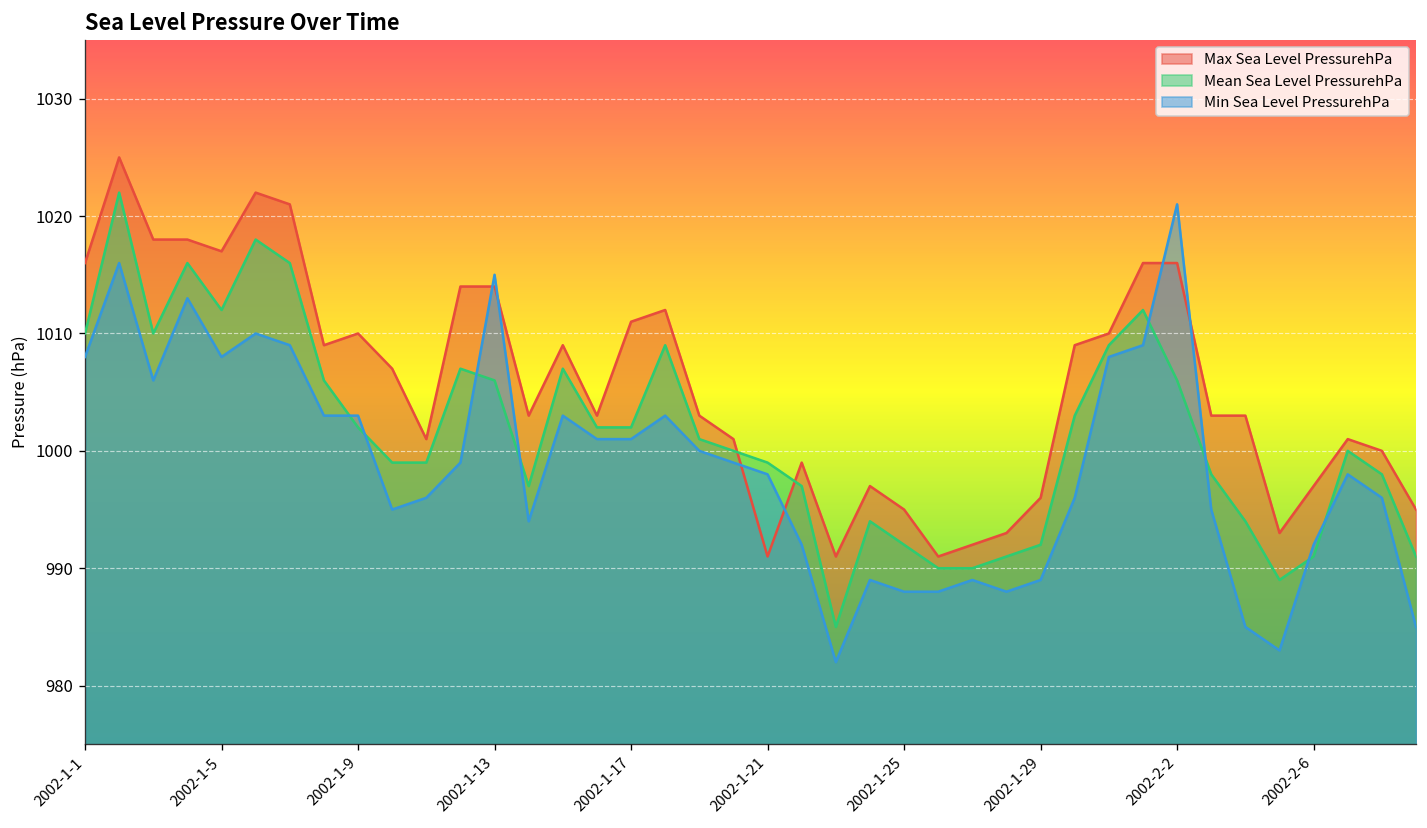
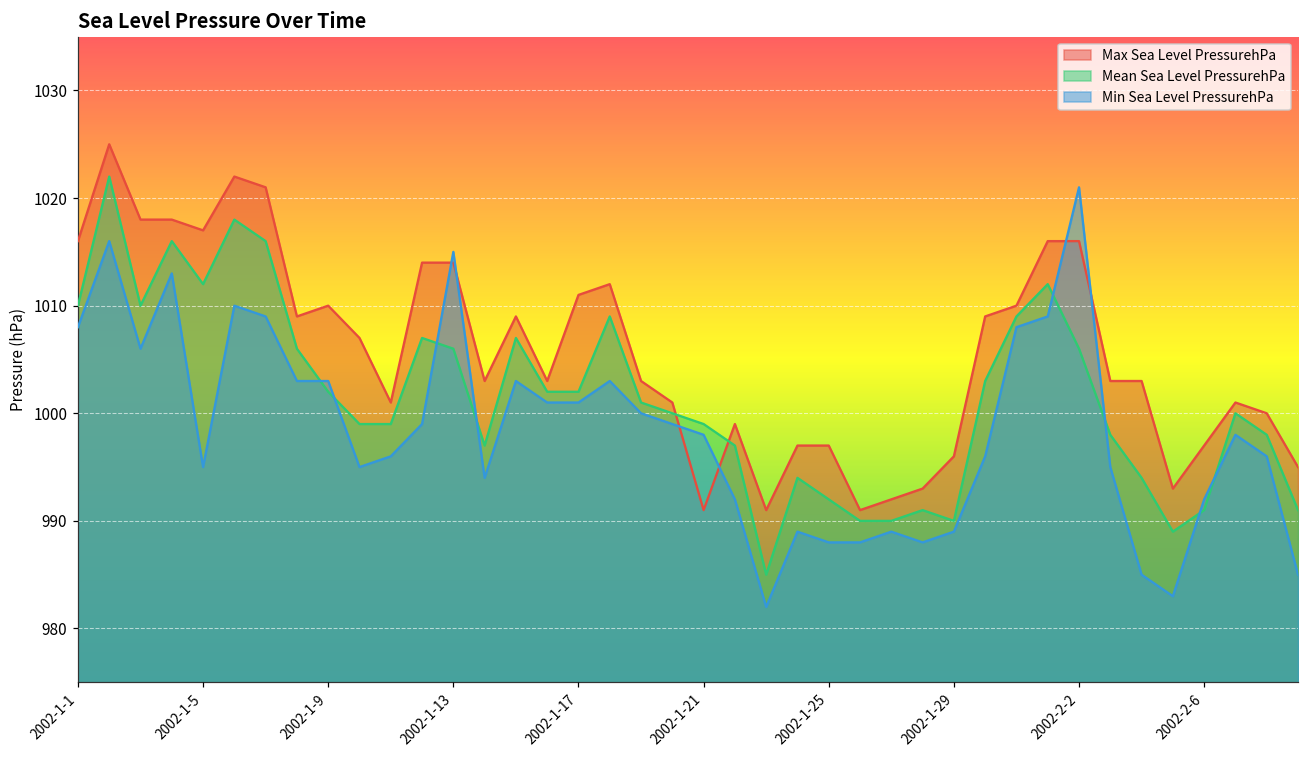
Min Sea Level PressurehPa, 2002-1-5: 1008 -> 995
Max Sea Level PressurehPa, 2002-1-25: 995 -> 997
Mean Sea Level PressurehPa, 2002-1-29: 992 -> 990
